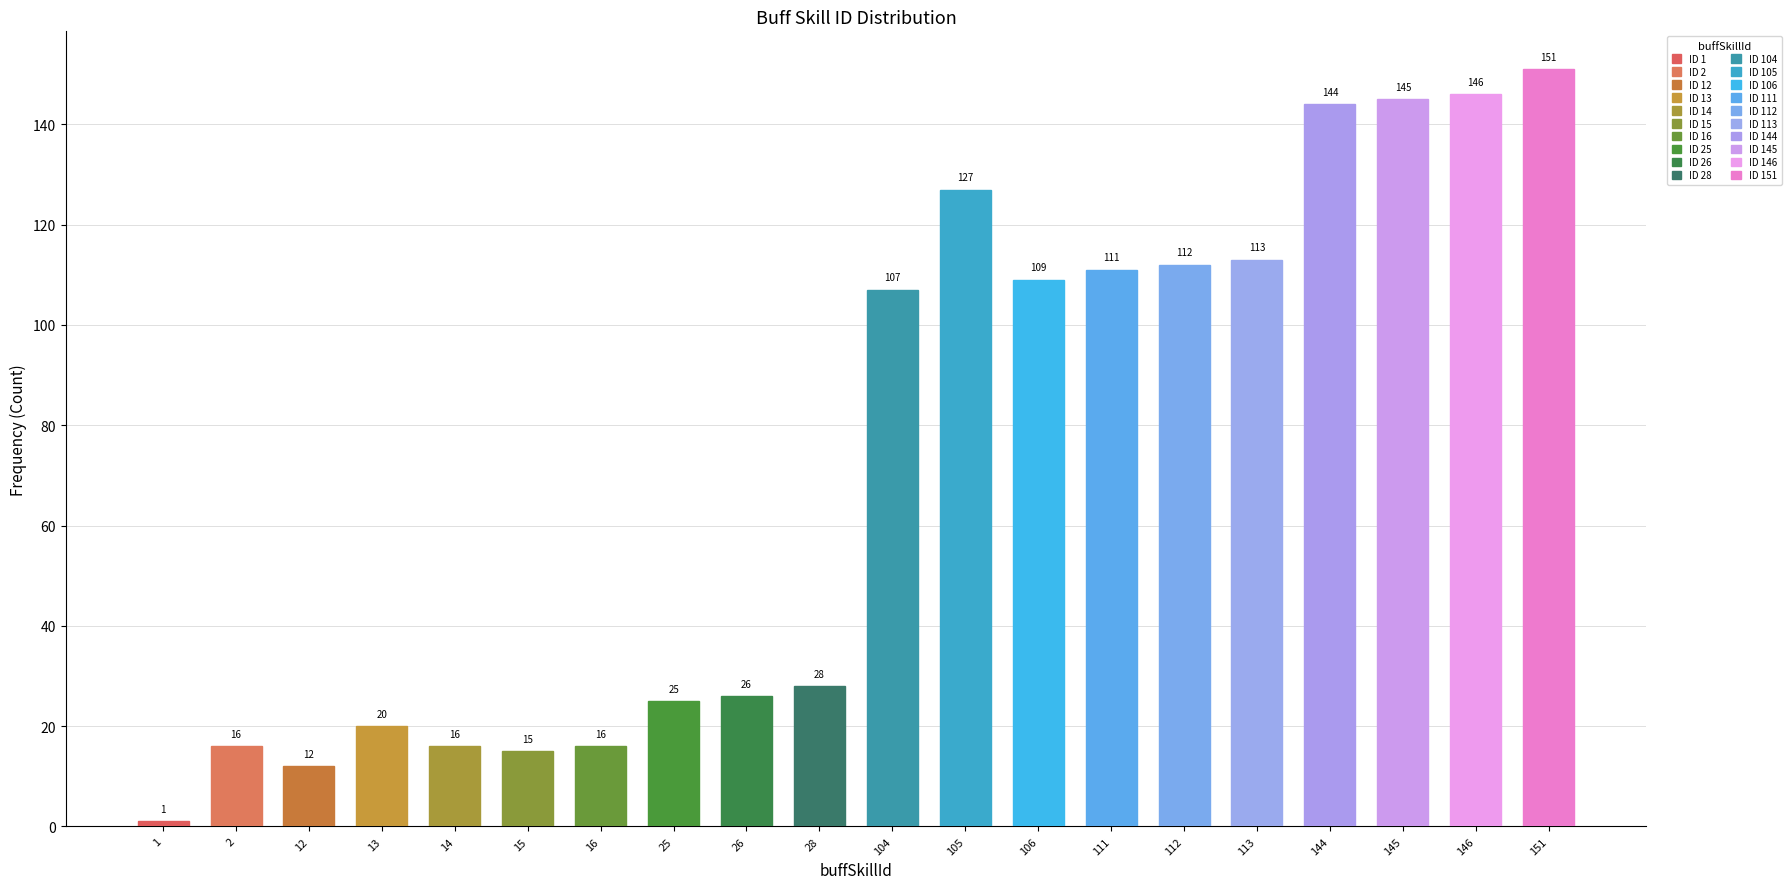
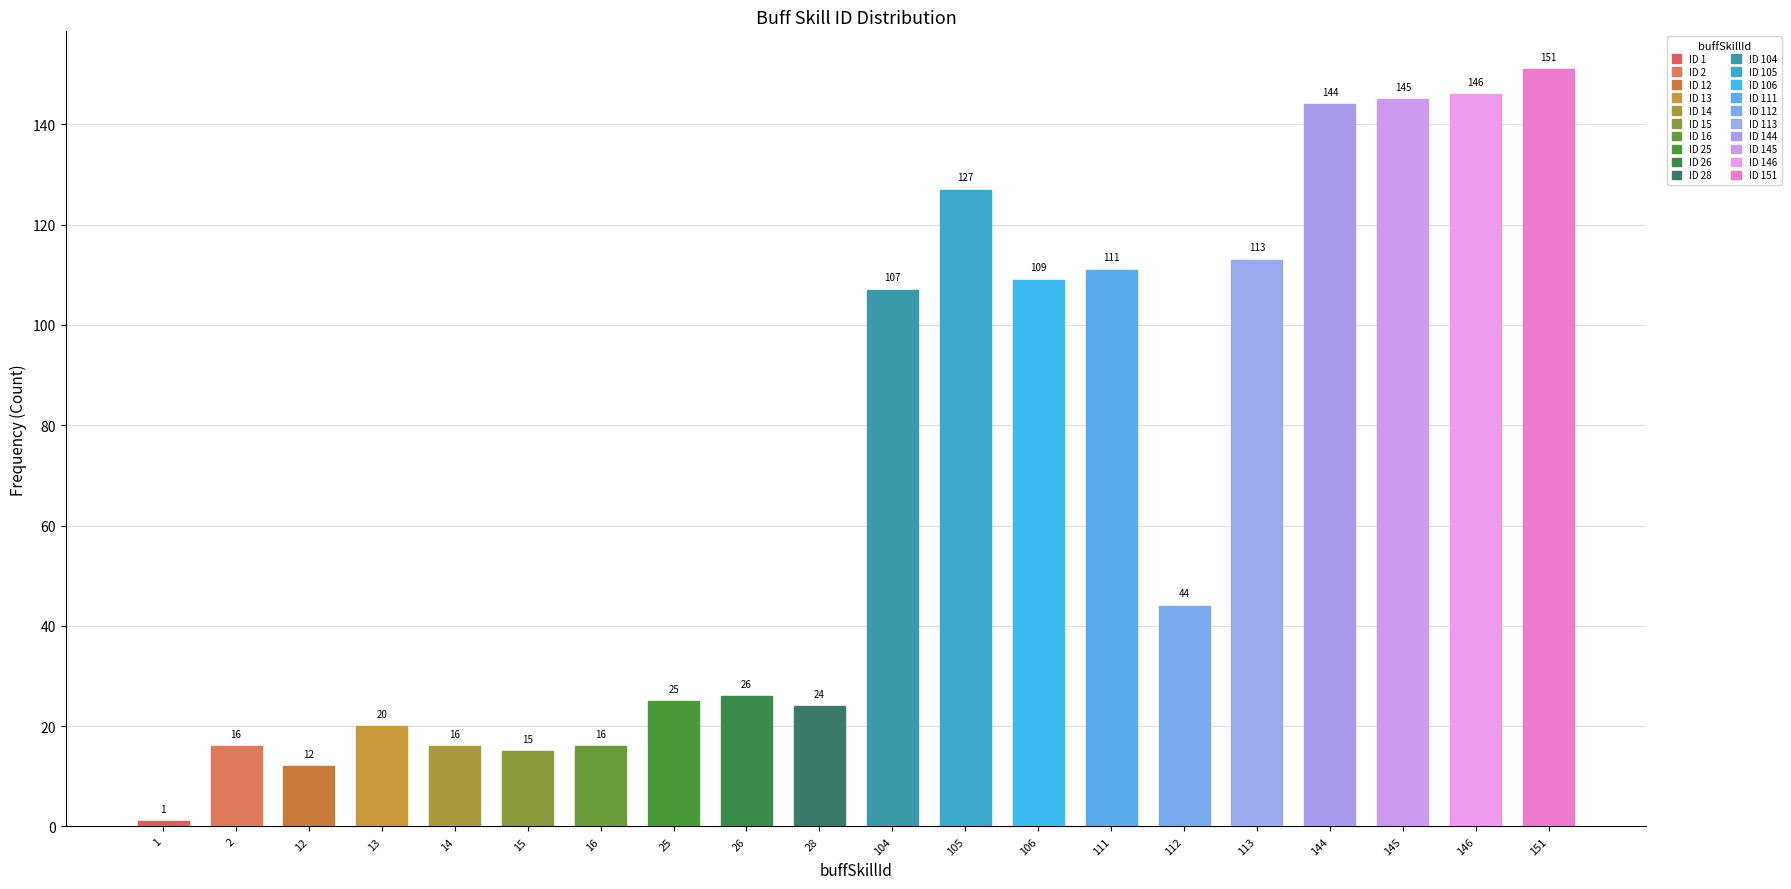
28: 28 -> 24
112: 112 -> 44
